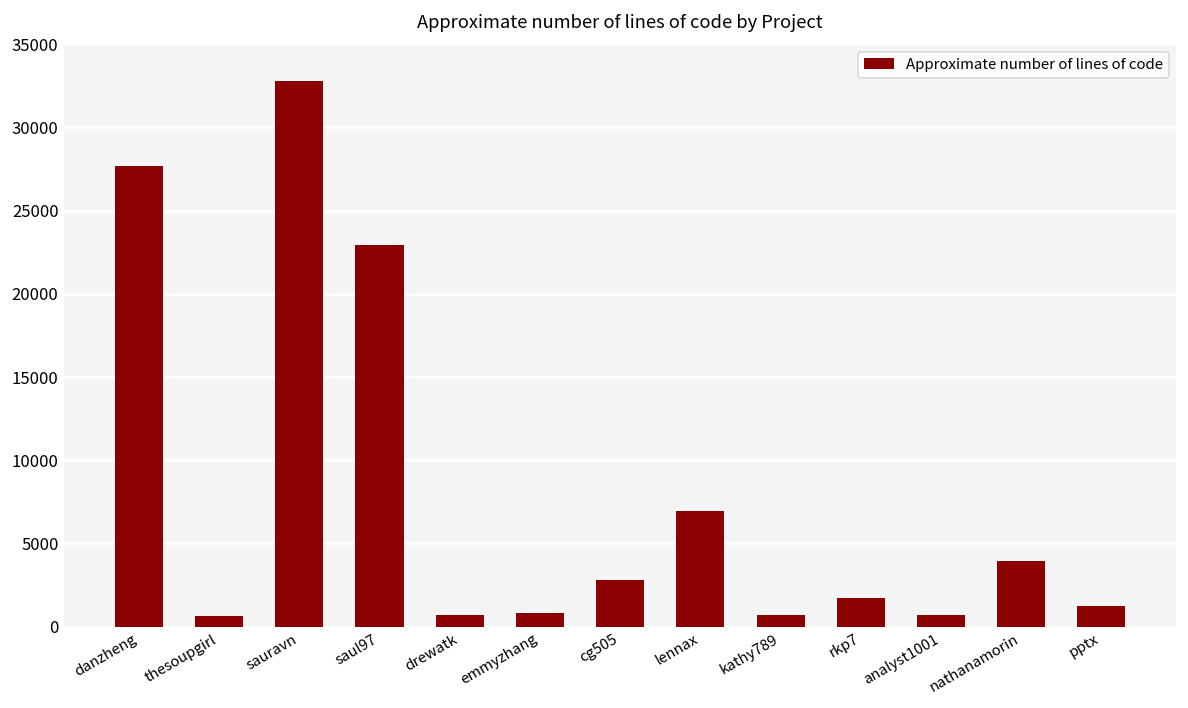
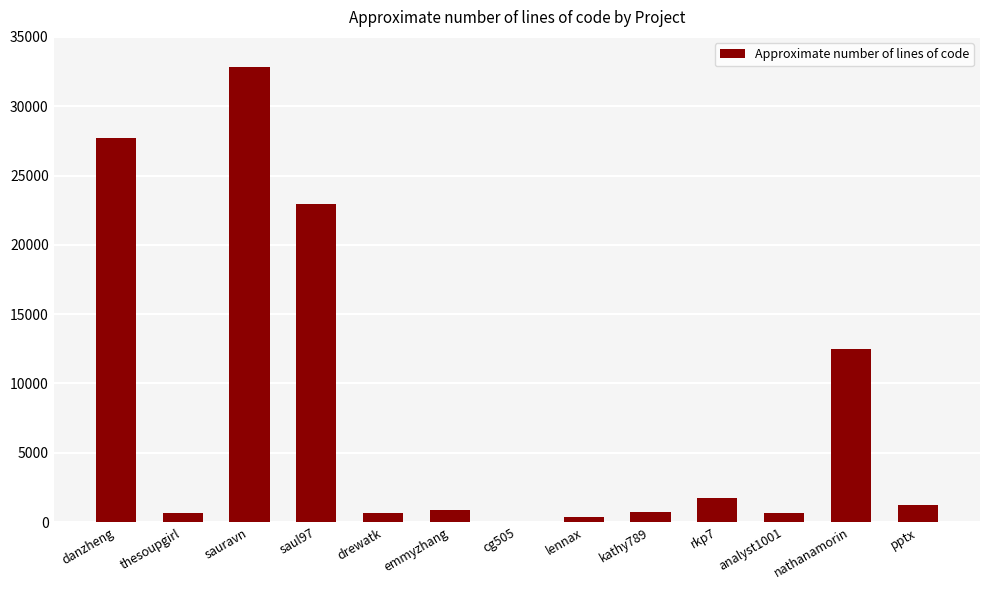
cg505: 2800 -> 0
lennax: 7000 -> 400
nathanamorin: 3900 -> 12500
